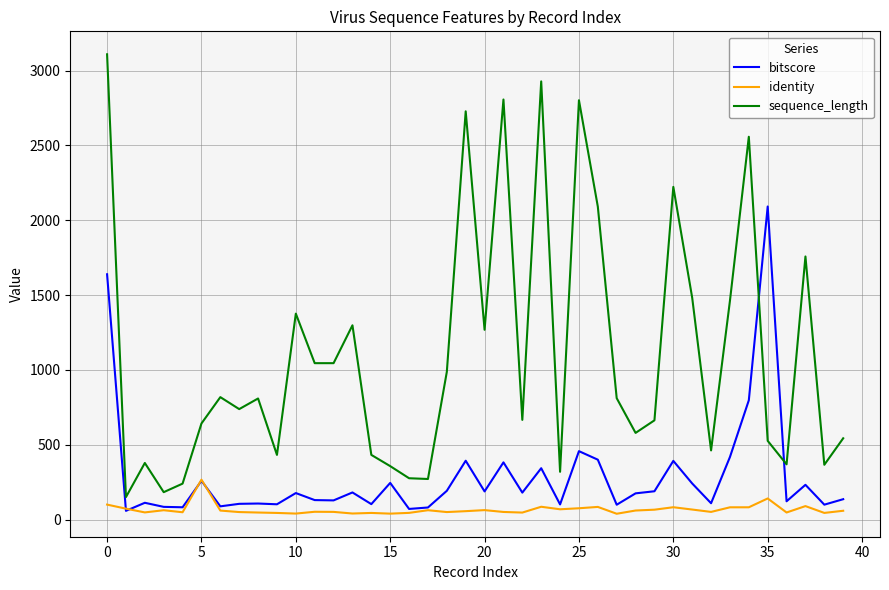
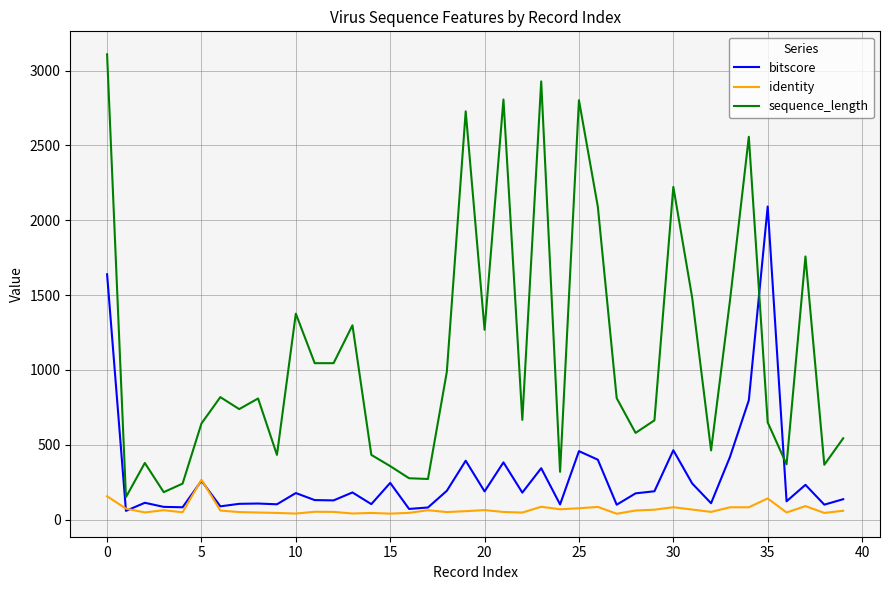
identity, 0: 100 -> 160
bitscore, 30: 390 -> 460
sequence_length, 35: 530 -> 650
